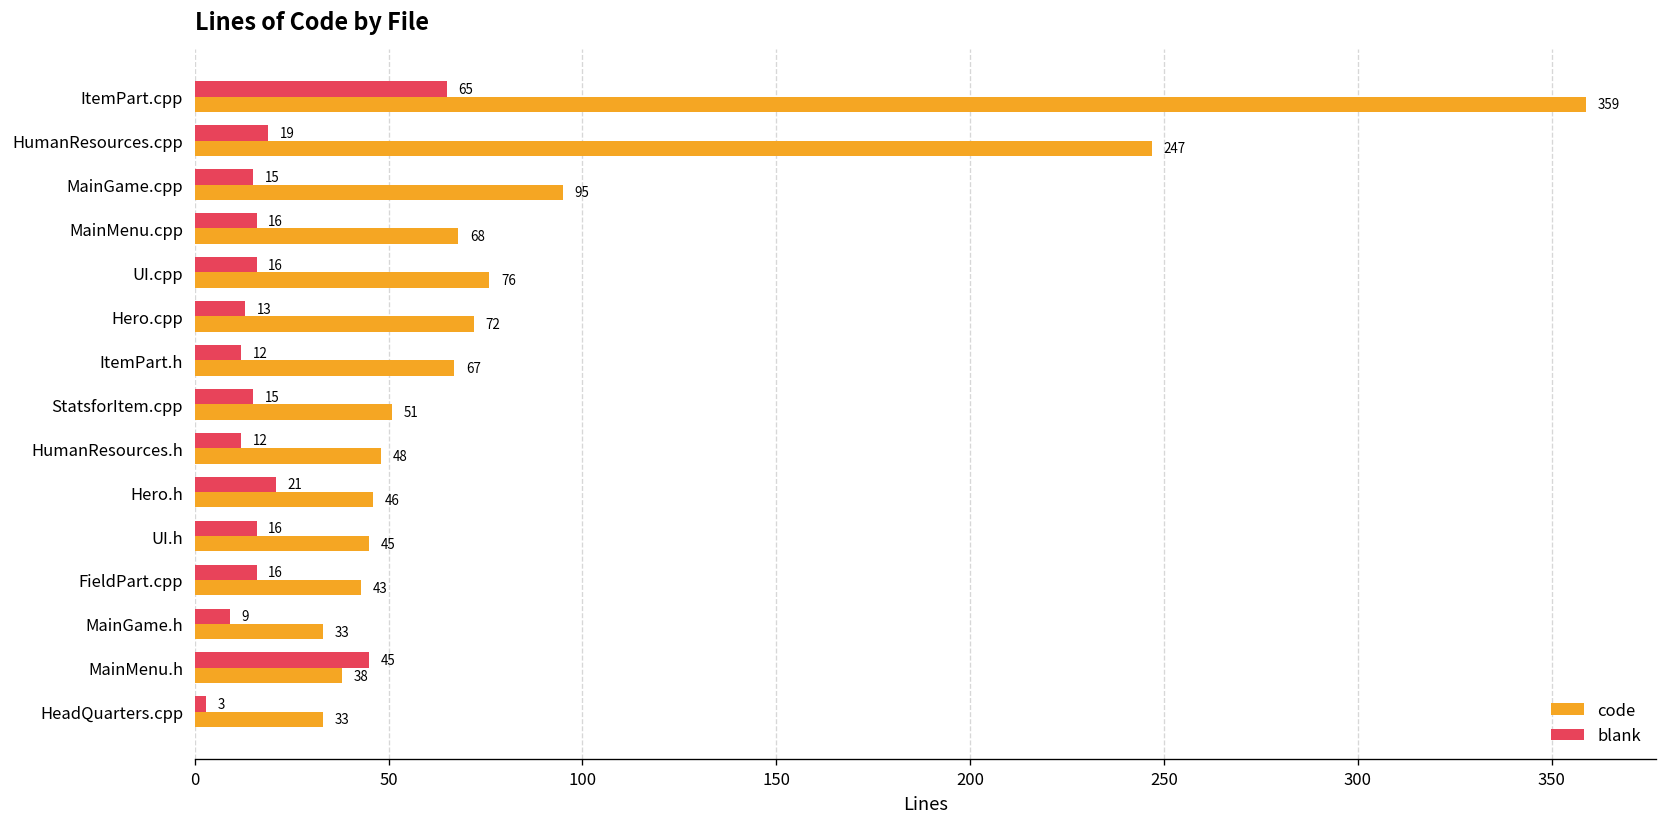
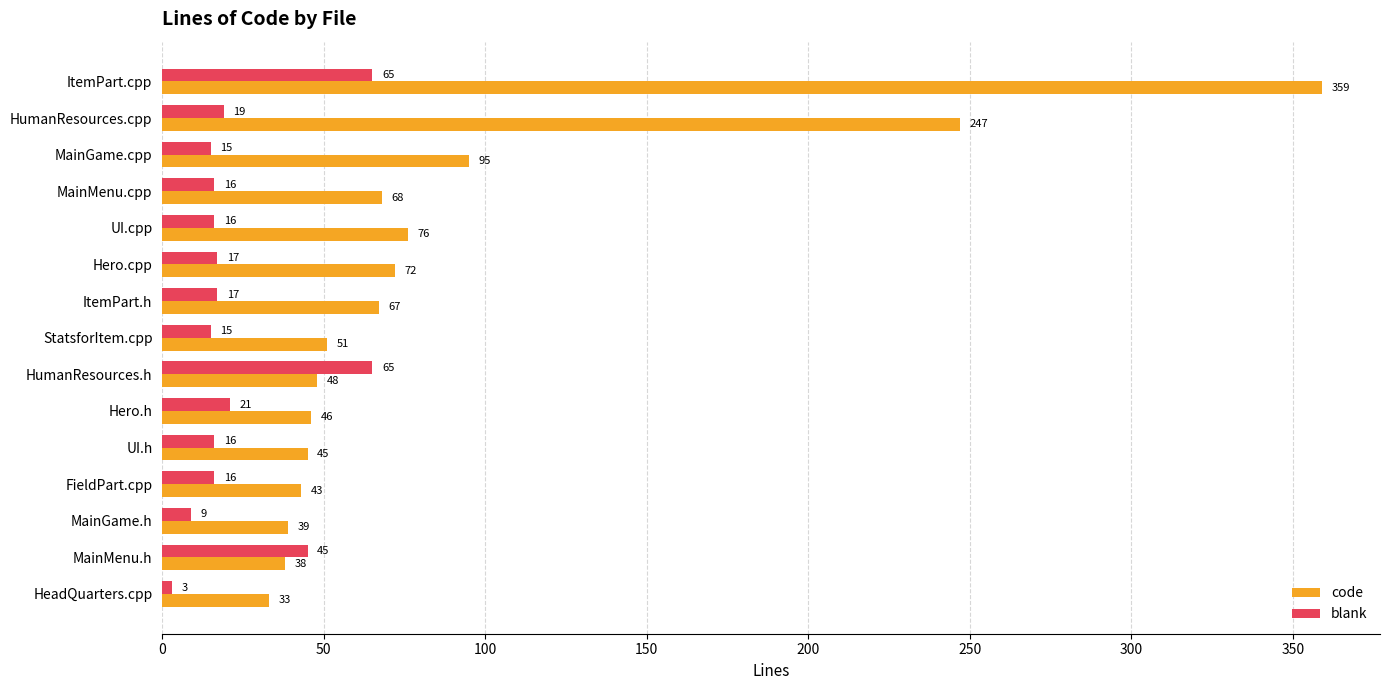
blank, Hero.cpp: 13 -> 17
blank, ItemPart.h: 12 -> 17
blank, HumanResources.h: 12 -> 65
code, MainGame.h: 33 -> 39
